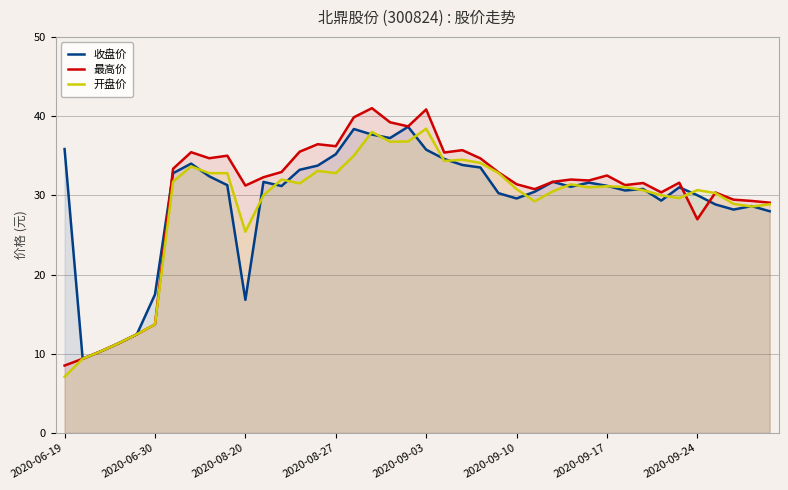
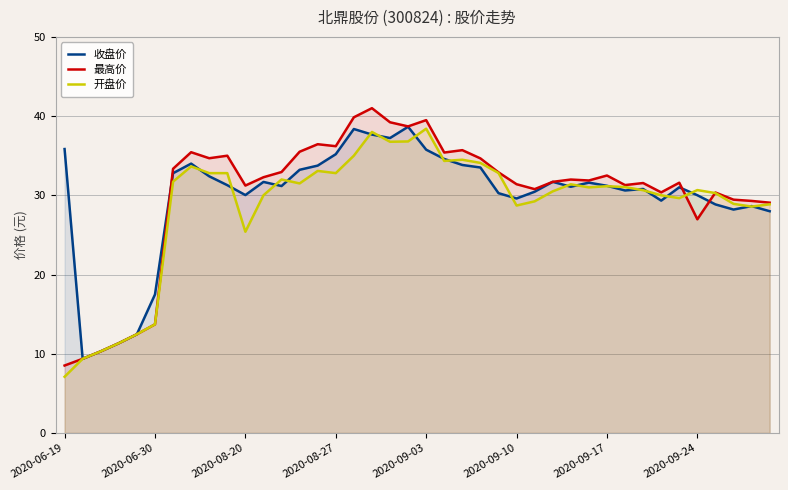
收盘价, 2020-08-20: 17 -> 30
最高价, 2020-09-03: 41 -> 39
开盘价, 2020-09-10: 31 -> 29
